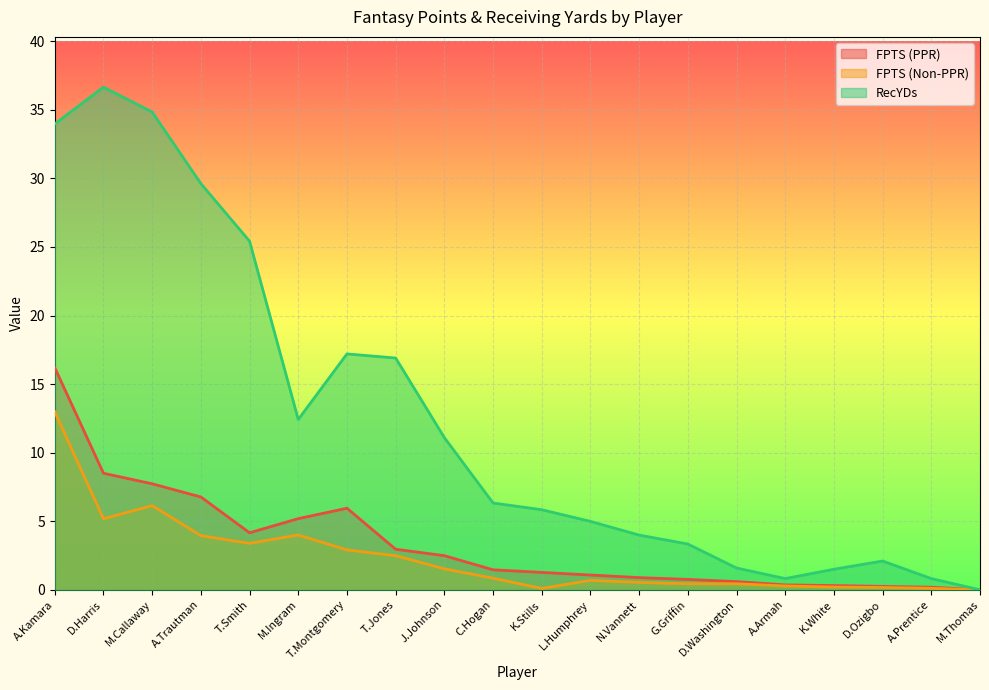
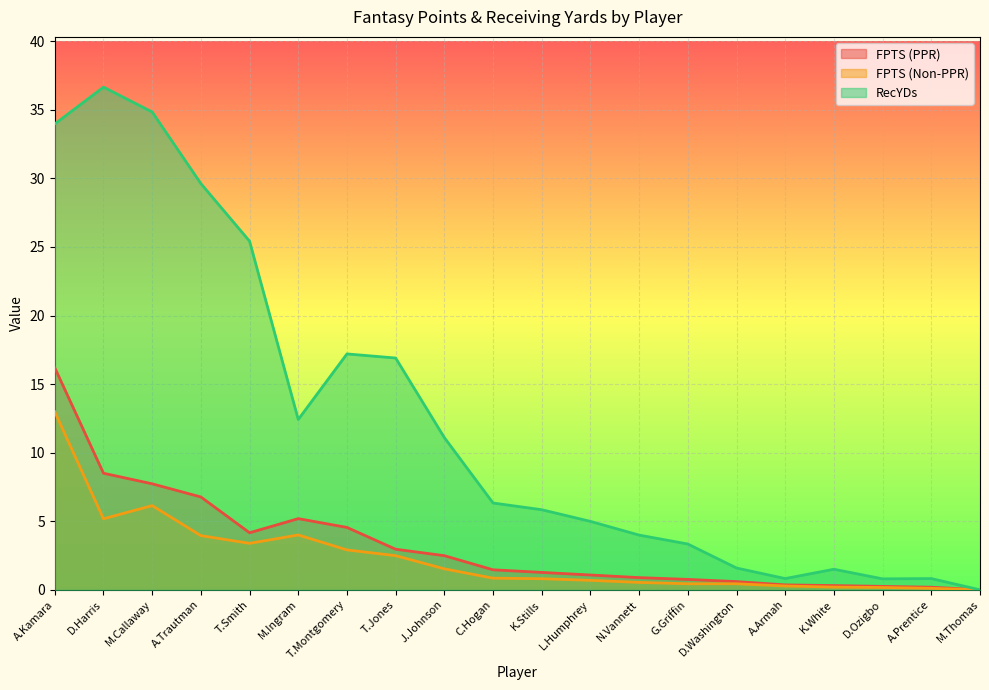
FPTS (PPR), T.Montgomery: 6.0 -> 4.6
FPTS (Non-PPR), K.Stills: 0.1 -> 0.8
RecYDs, D.Ozigbo: 2.1 -> 0.8
